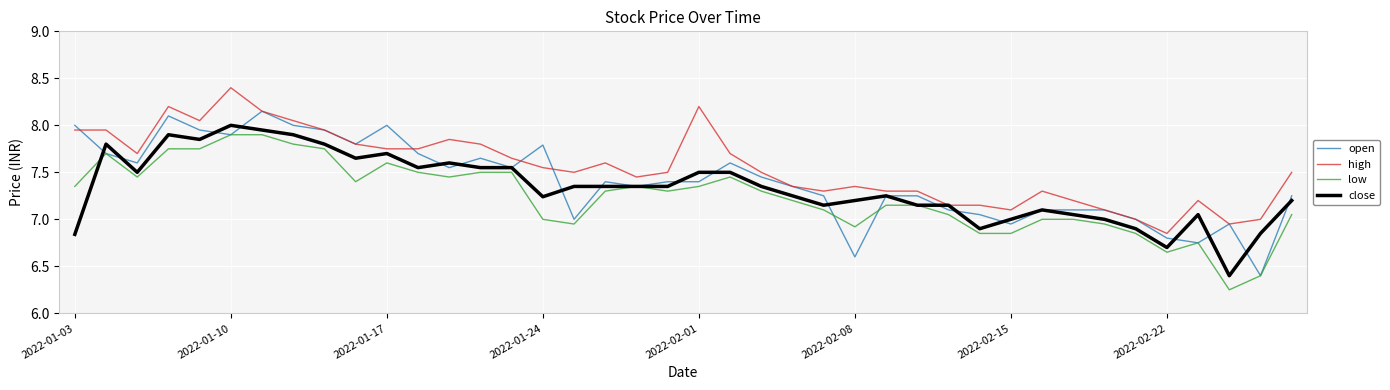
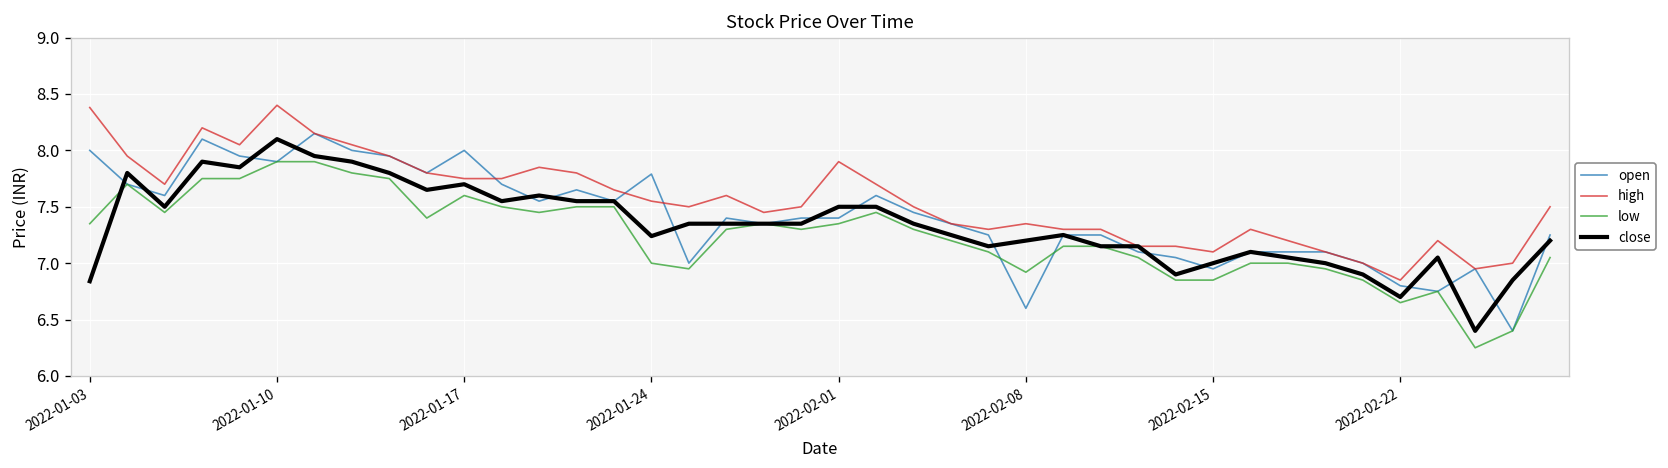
high, 2022-01-03: 8.0 -> 8.4
close, 2022-01-10: 8.0 -> 8.1
high, 2022-02-01: 8.2 -> 7.9
